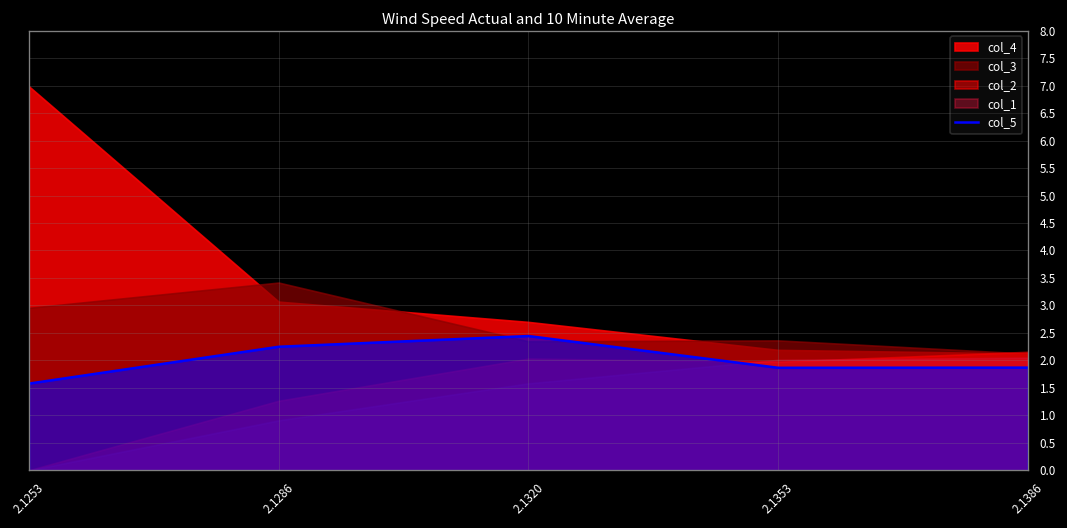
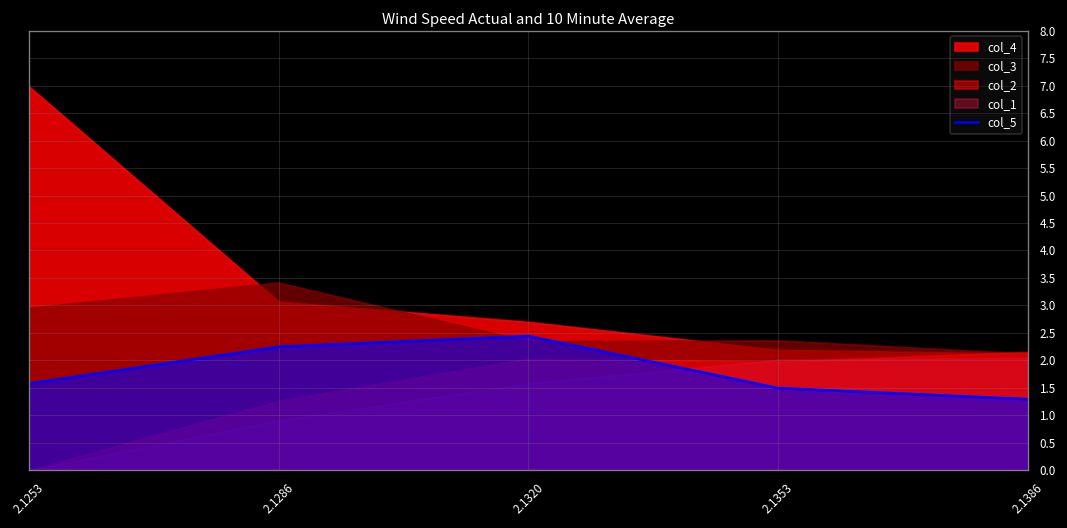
col_5, 2.1353: 1.9 -> 1.5
col_5, 2.1386: 1.9 -> 1.3
